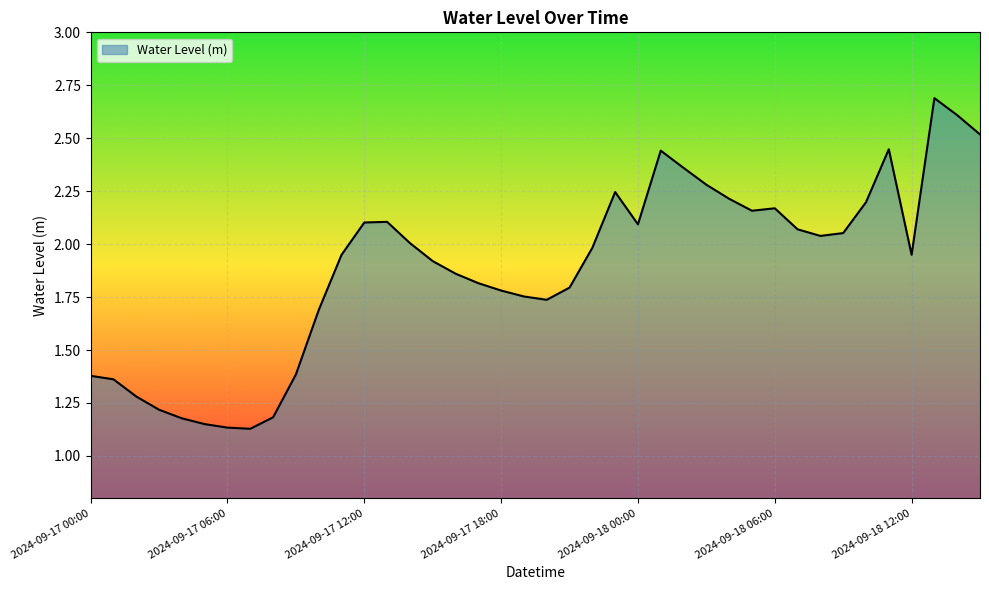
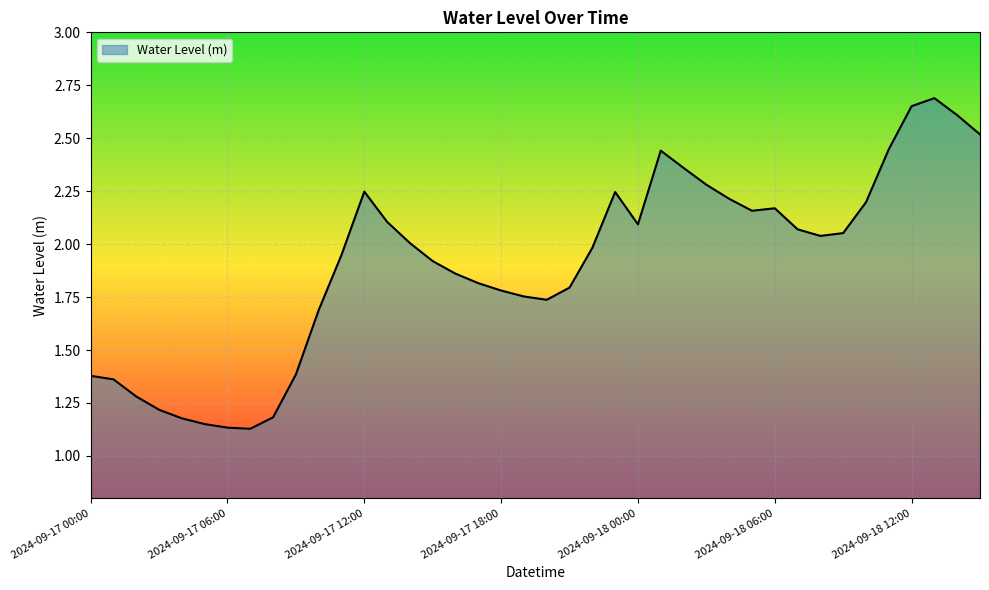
2024-09-17 12:00: 2.10 -> 2.25
2024-09-18 12:00: 1.95 -> 2.65
